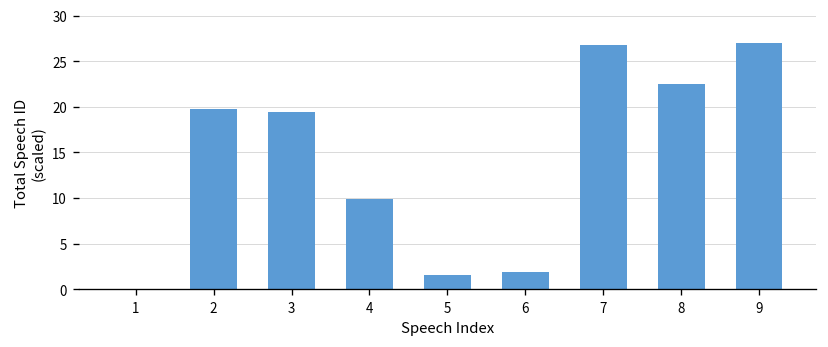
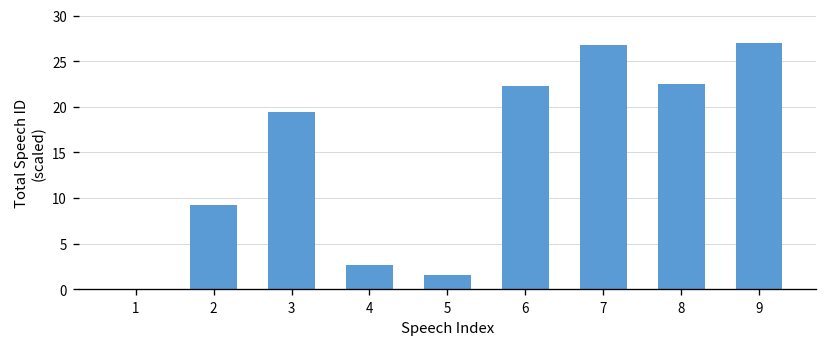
2: 20 -> 9
4: 10 -> 3
6: 2 -> 22
